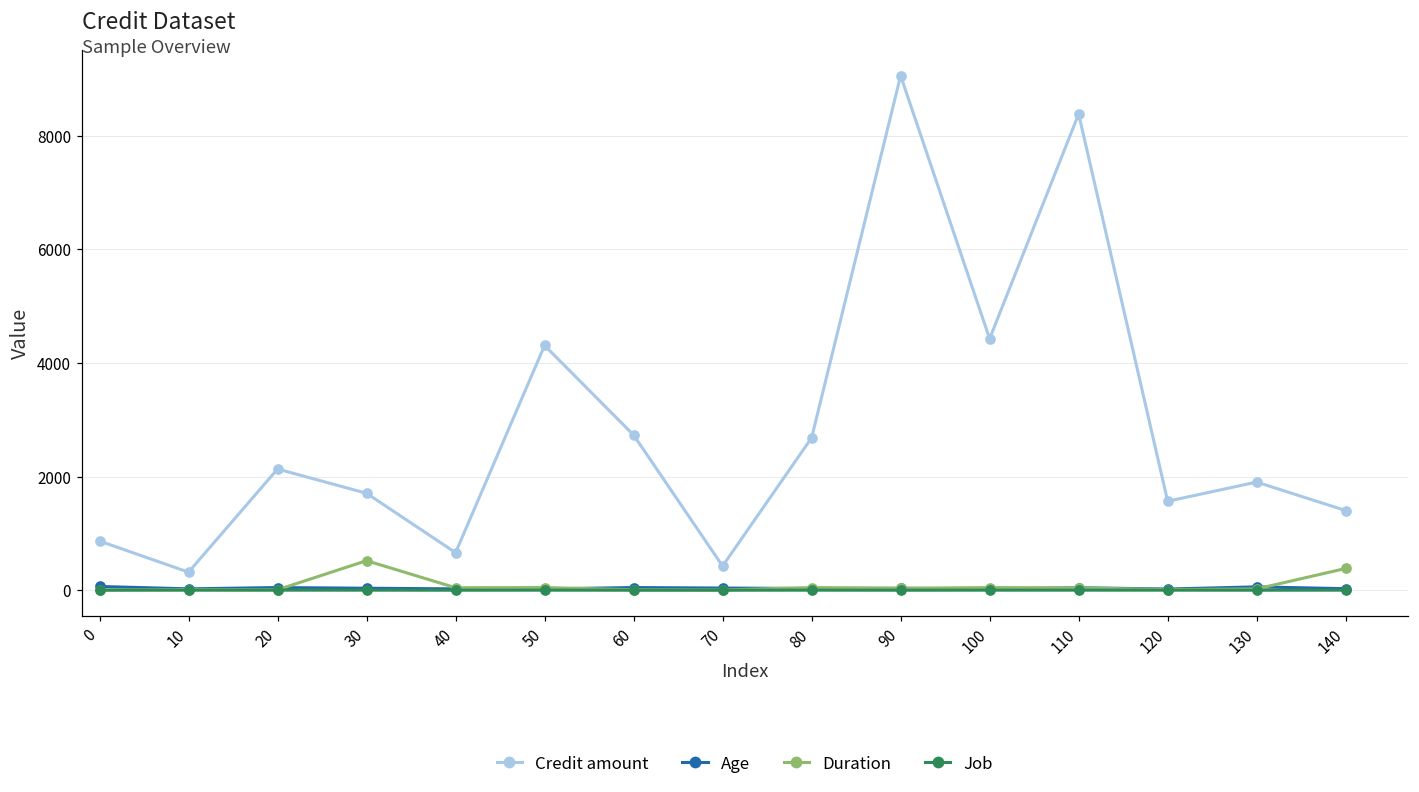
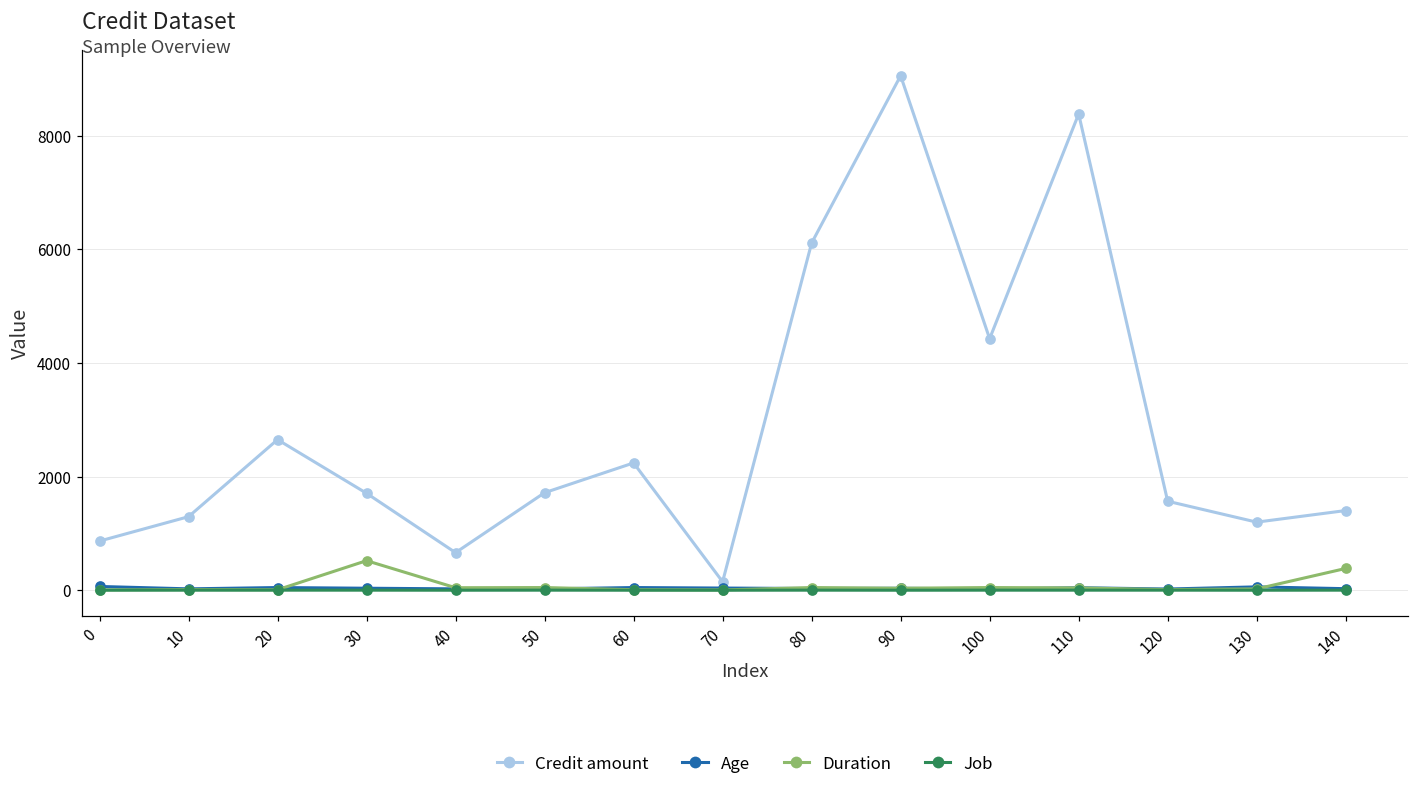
Credit amount, 10: 300 -> 1300
Credit amount, 20: 2100 -> 2700
Credit amount, 50: 4300 -> 1700
Credit amount, 60: 2700 -> 2200
Credit amount, 70: 400 -> 200
Credit amount, 80: 2700 -> 6100
Credit amount, 130: 1900 -> 1200
